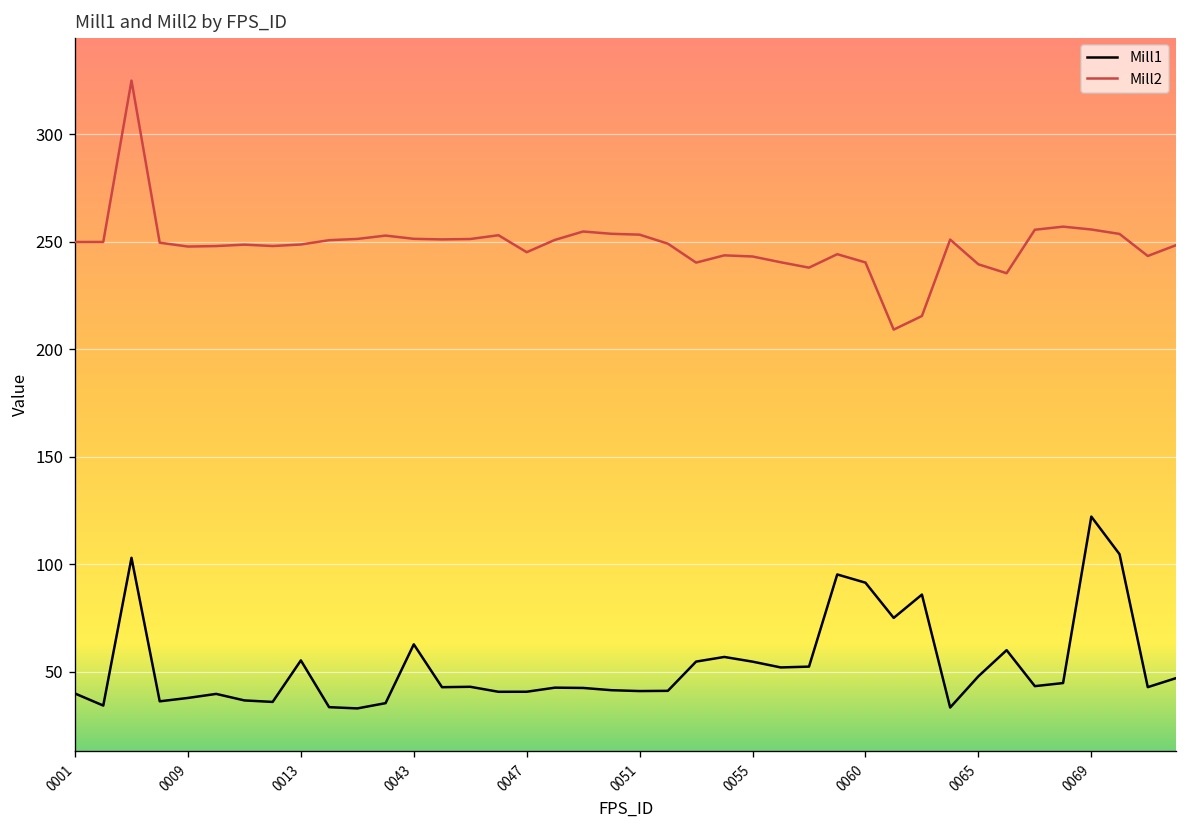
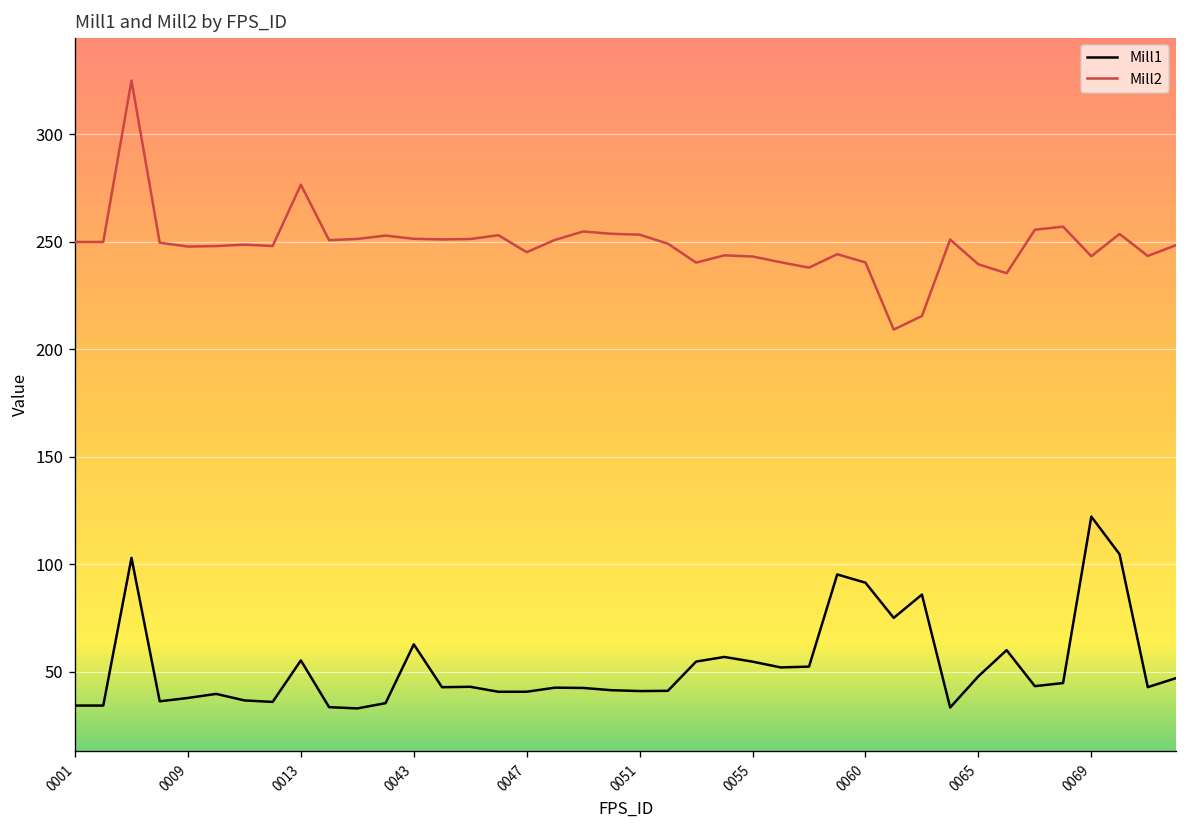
Mill1, 0001: 40 -> 34
Mill2, 0013: 249 -> 277
Mill2, 0069: 256 -> 243
